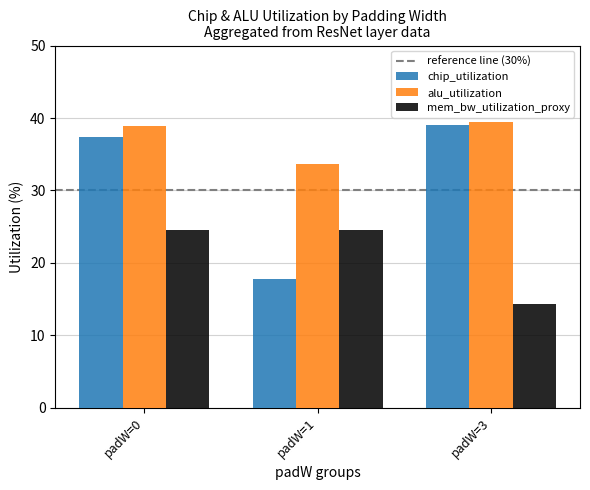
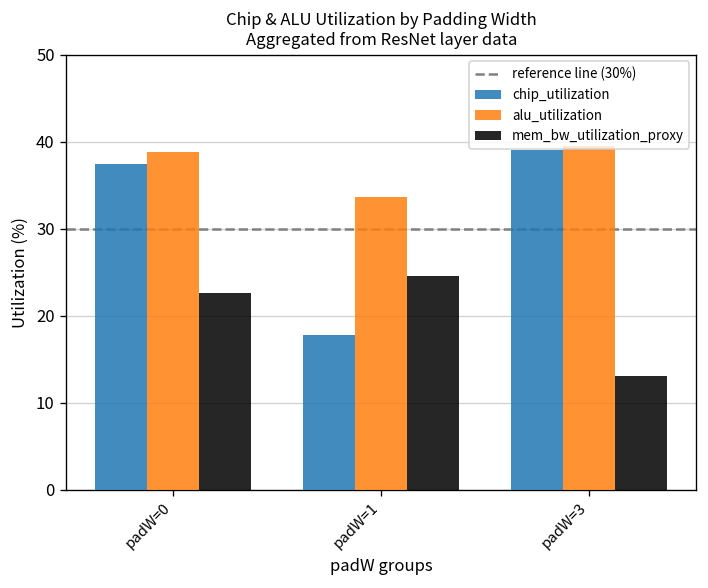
mem_bw_utilization_proxy, padW=0: 24 -> 23
mem_bw_utilization_proxy, padW=3: 14 -> 13
